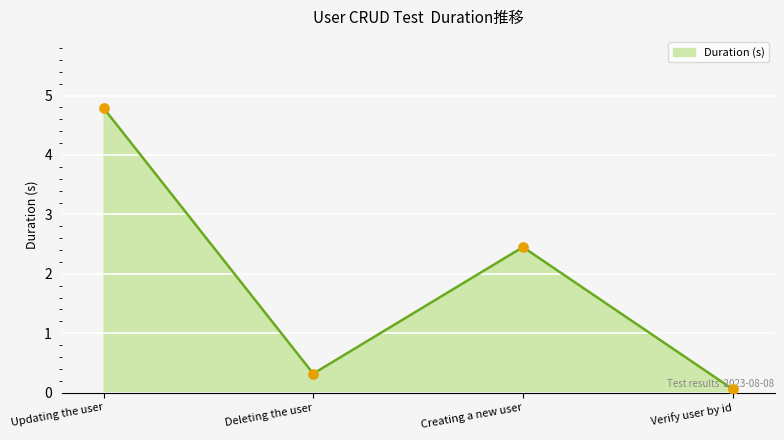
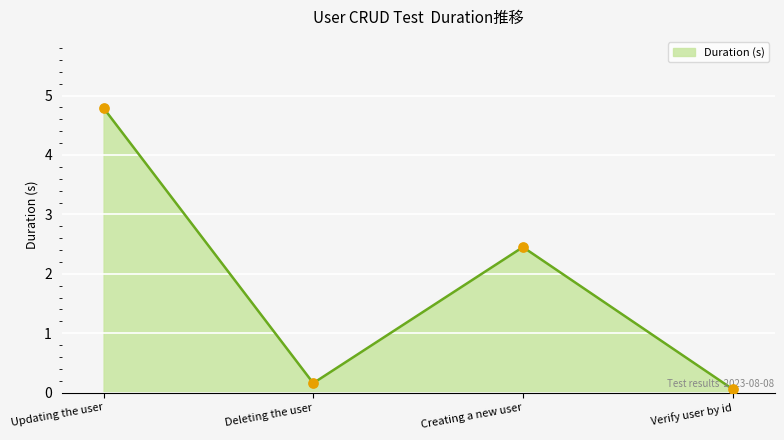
Deleting the user: 0.3 -> 0.2
